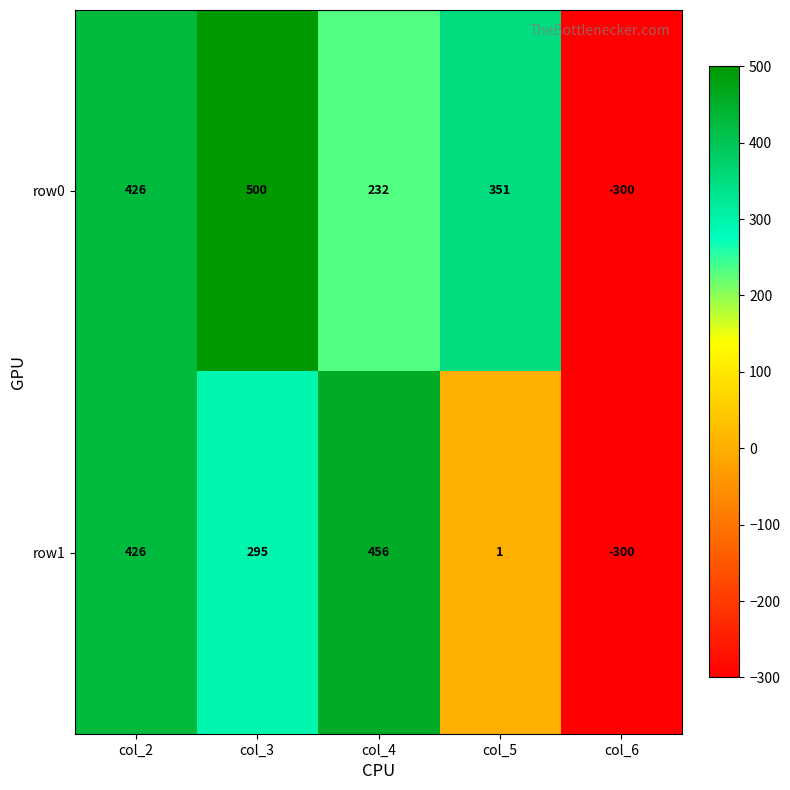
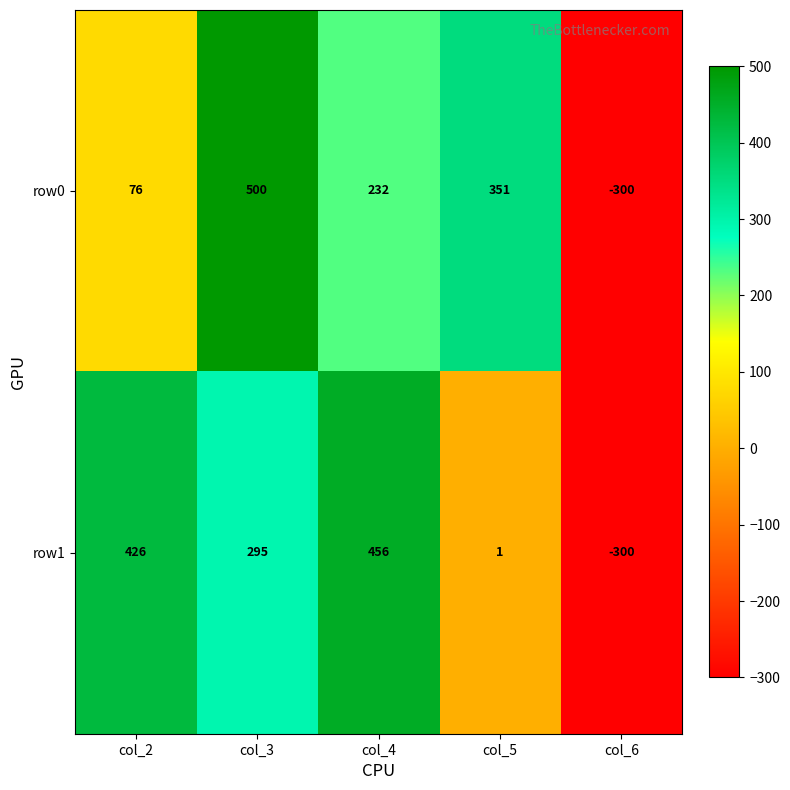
row0, col_2: 426 -> 76
